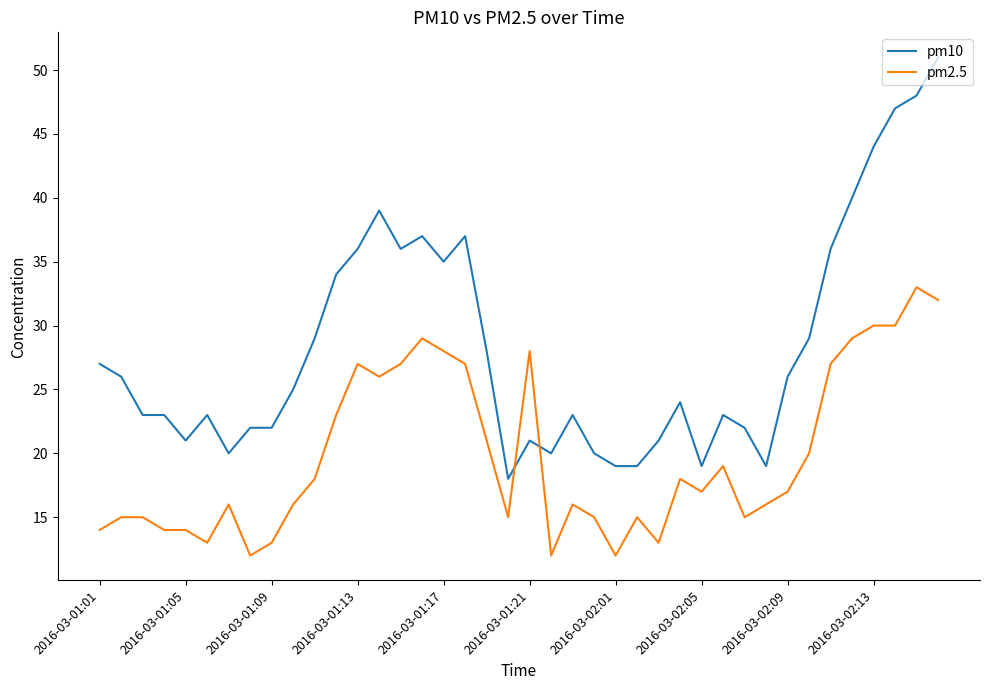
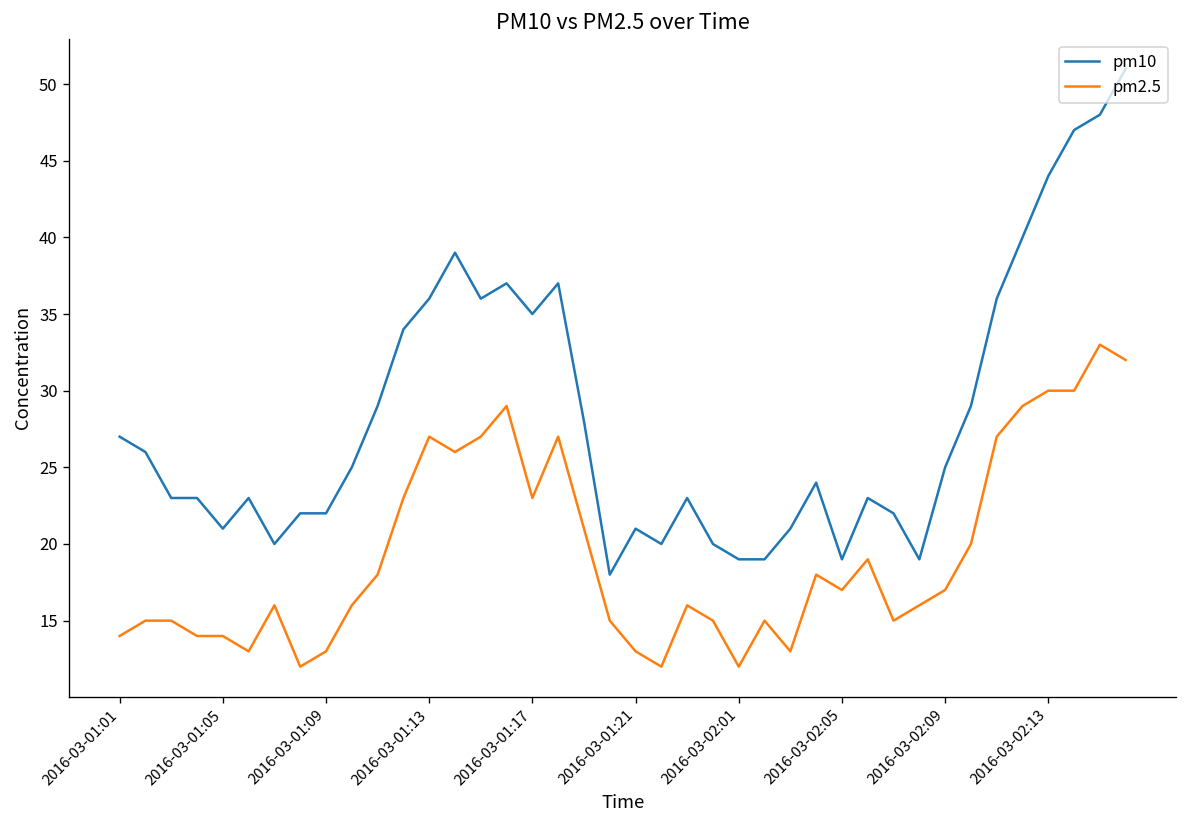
pm2.5, 2016-03-01:17: 28 -> 23
pm2.5, 2016-03-01:21: 28 -> 13
pm10, 2016-03-02:09: 26 -> 25
